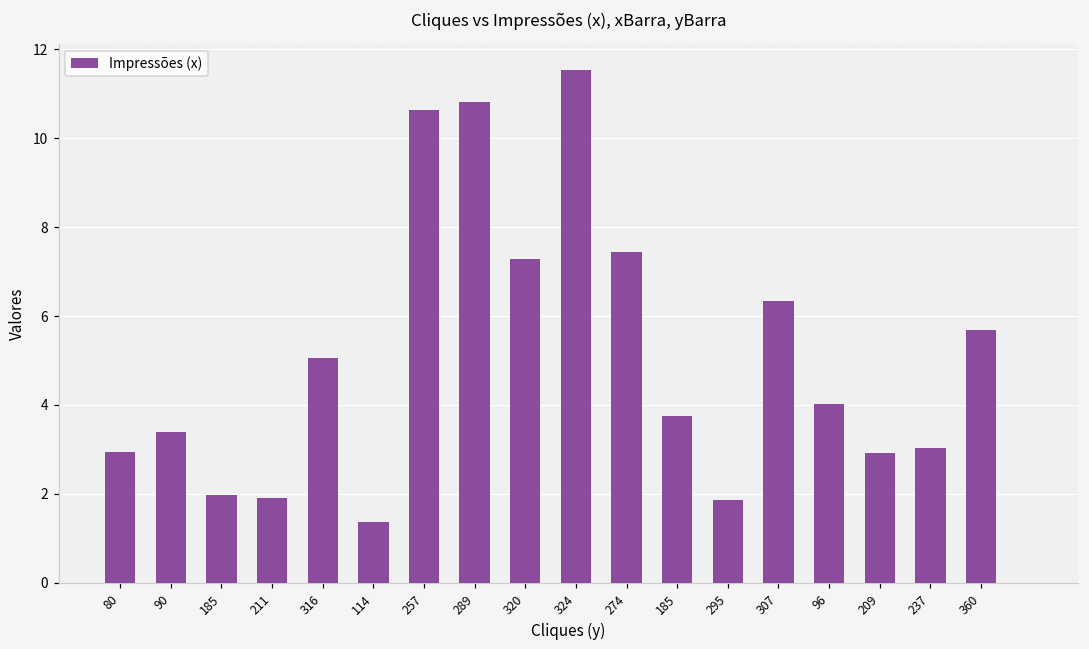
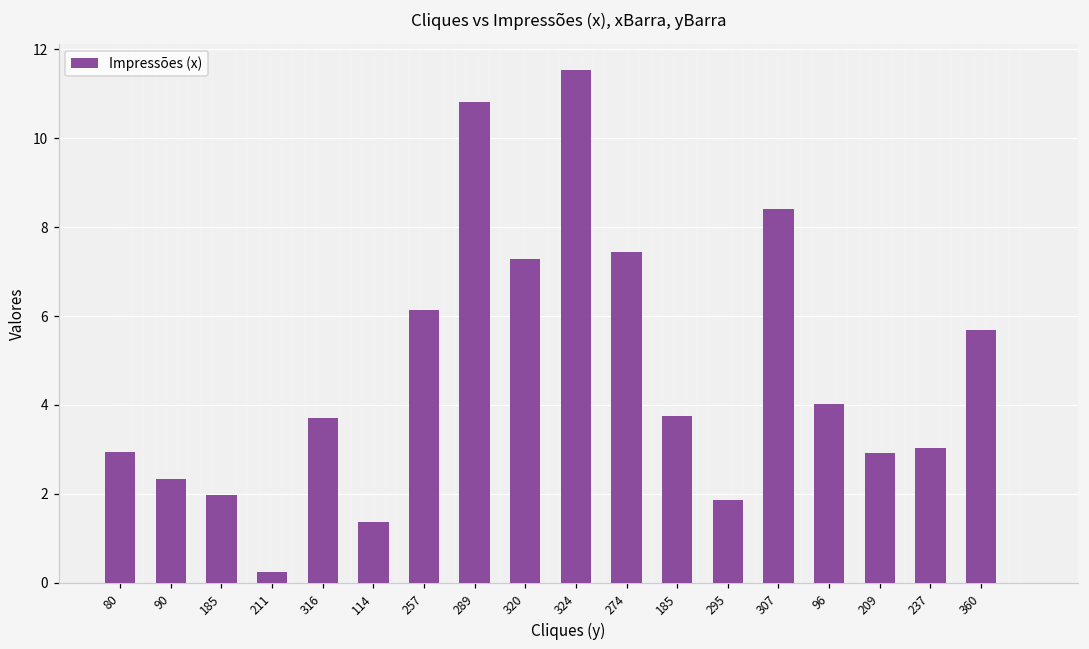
90: 3.4 -> 2.3
211: 1.9 -> 0.2
316: 5.0 -> 3.7
257: 10.6 -> 6.1
307: 6.3 -> 8.4
